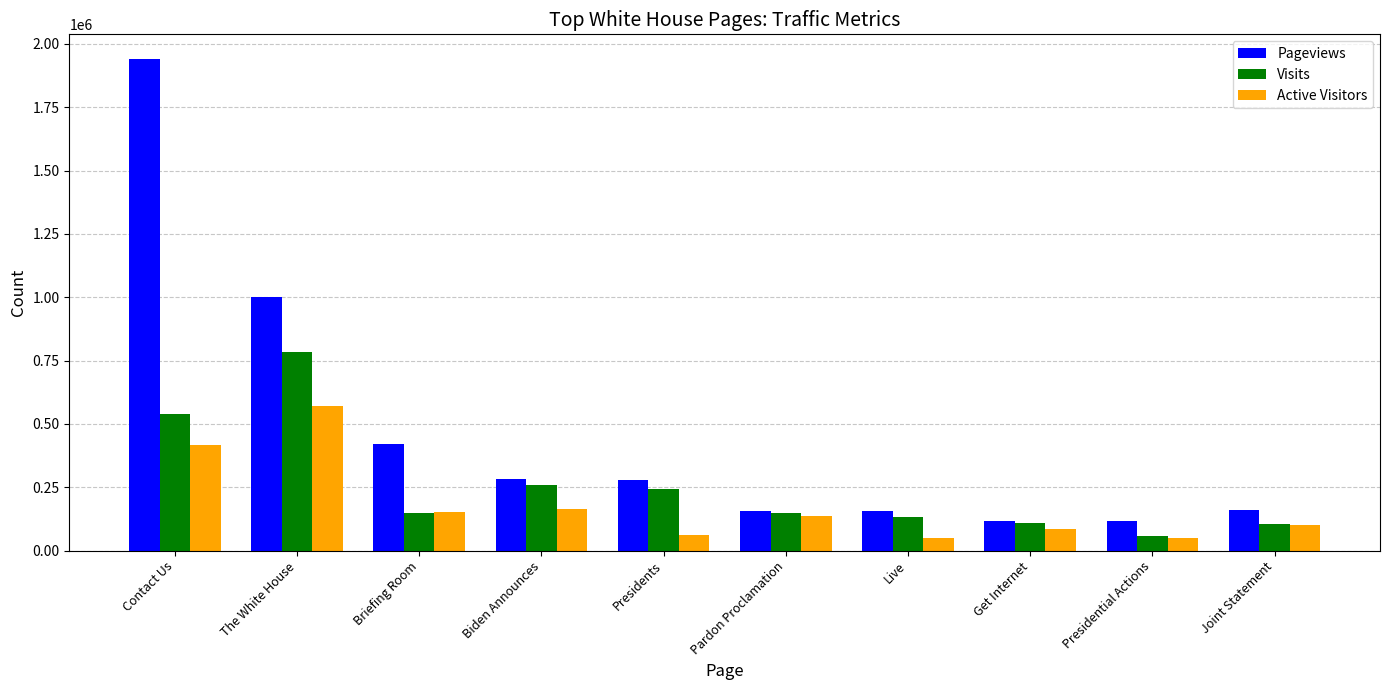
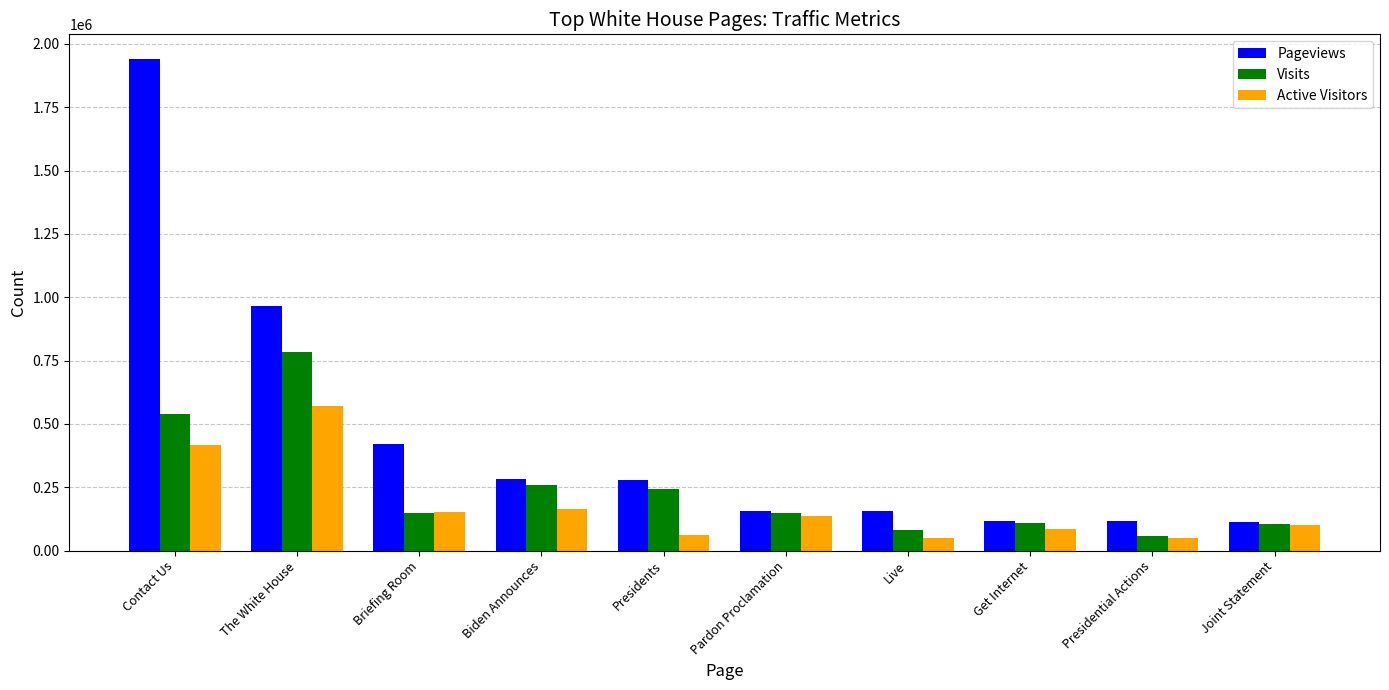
Pageviews, The White House: 1000000 -> 960000
Visits, Live: 130000 -> 80000
Pageviews, Joint Statement: 160000 -> 110000
